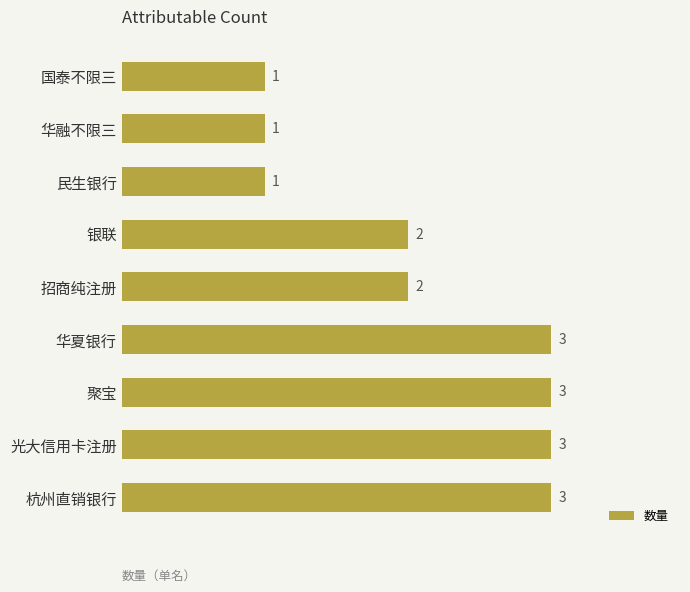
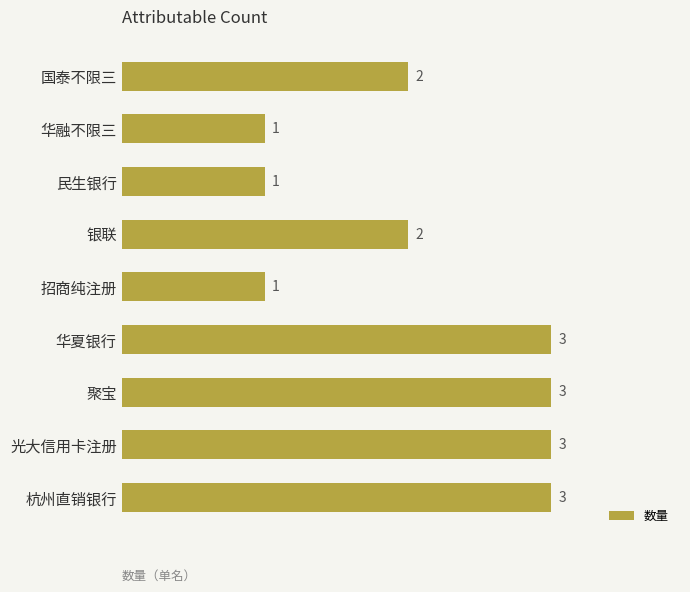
国泰不限三: 1 -> 2
招商纯注册: 2 -> 1
